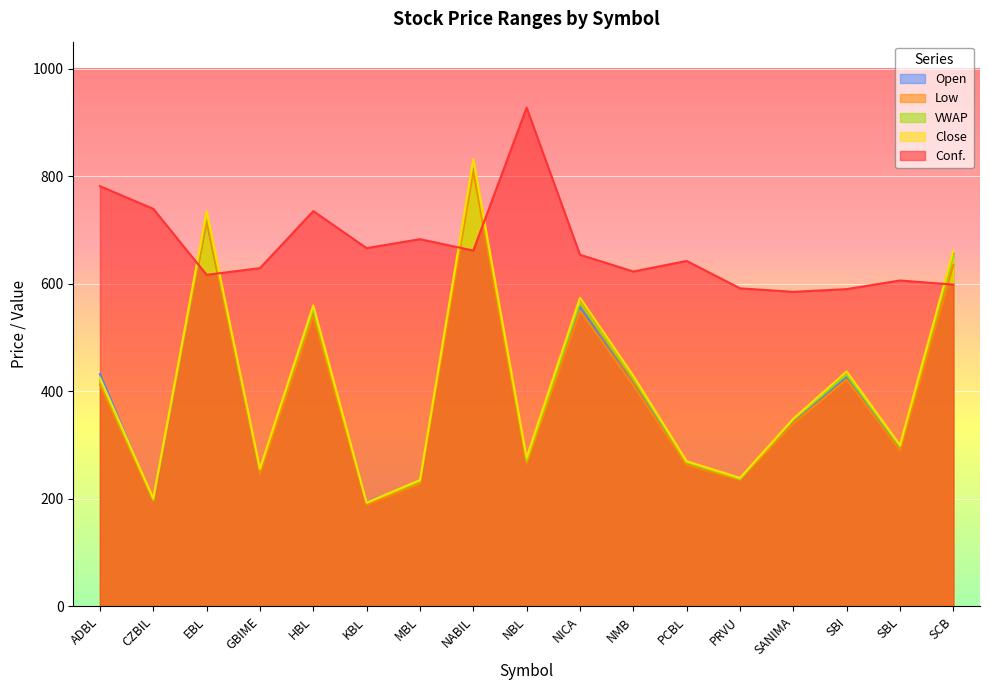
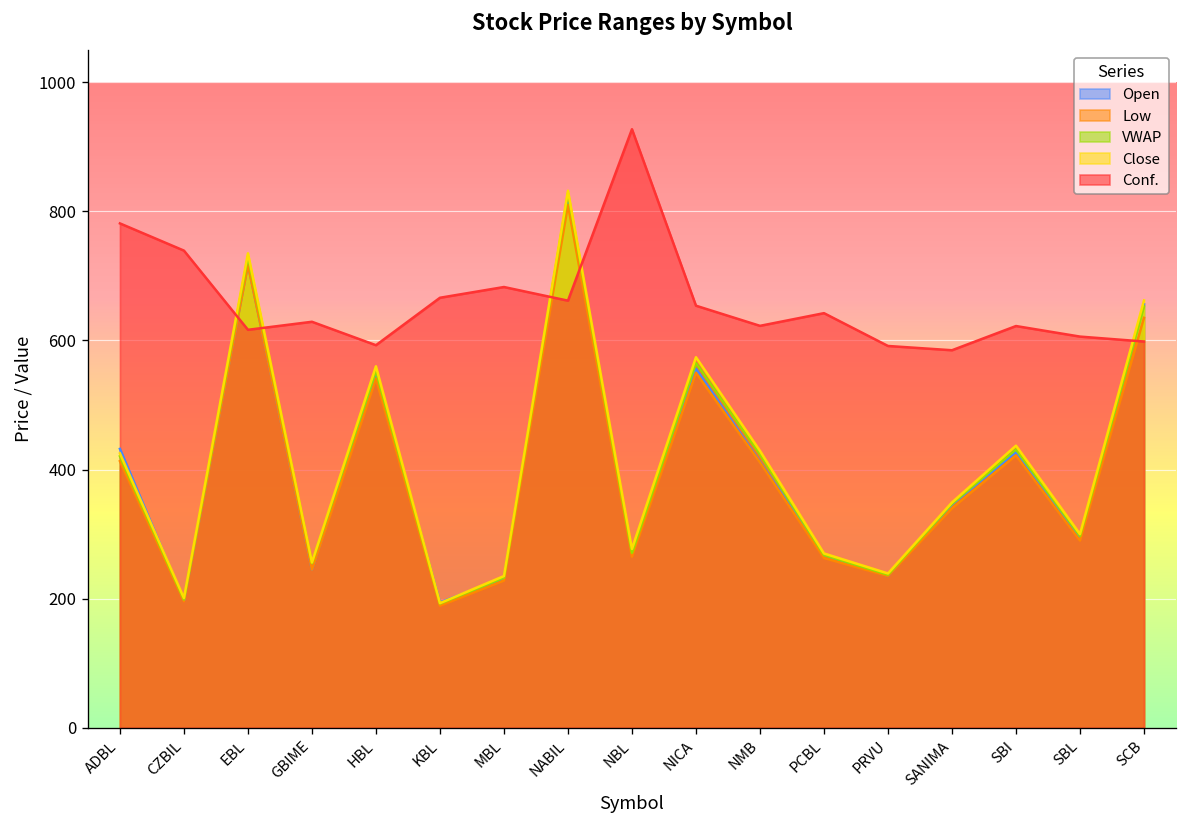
Conf., HBL: 740 -> 590
Conf., SBI: 590 -> 620
